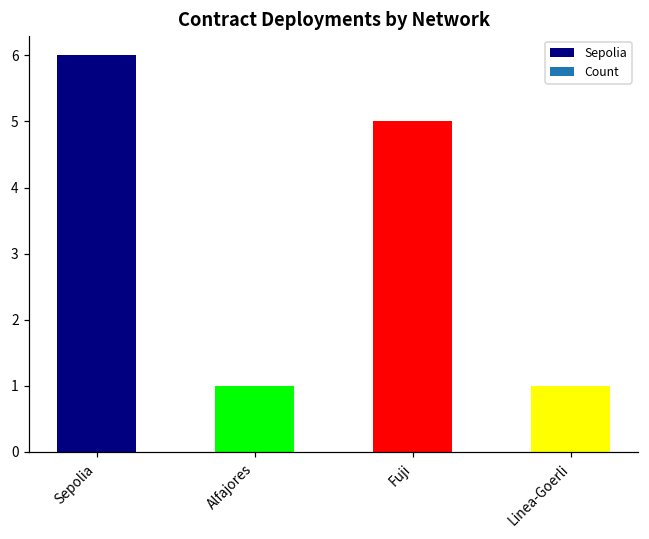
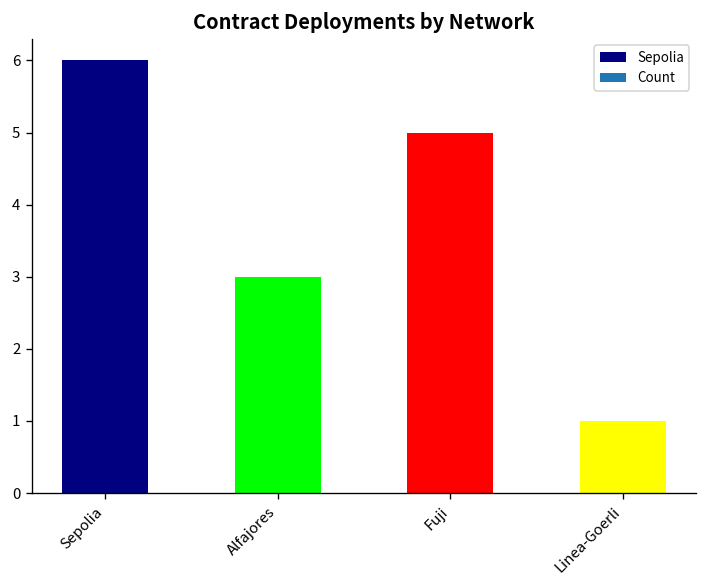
Alfajores: 1 -> 3
